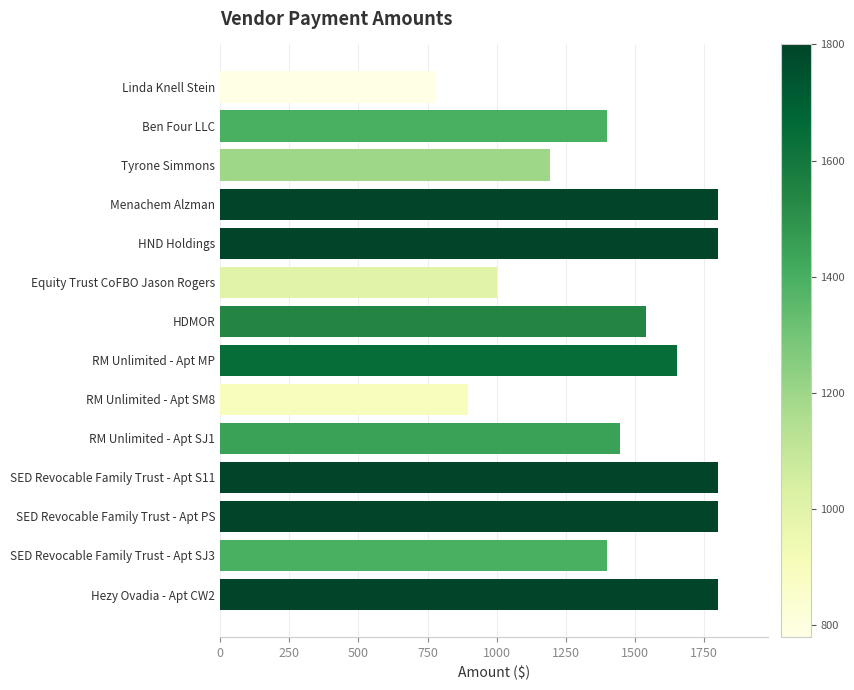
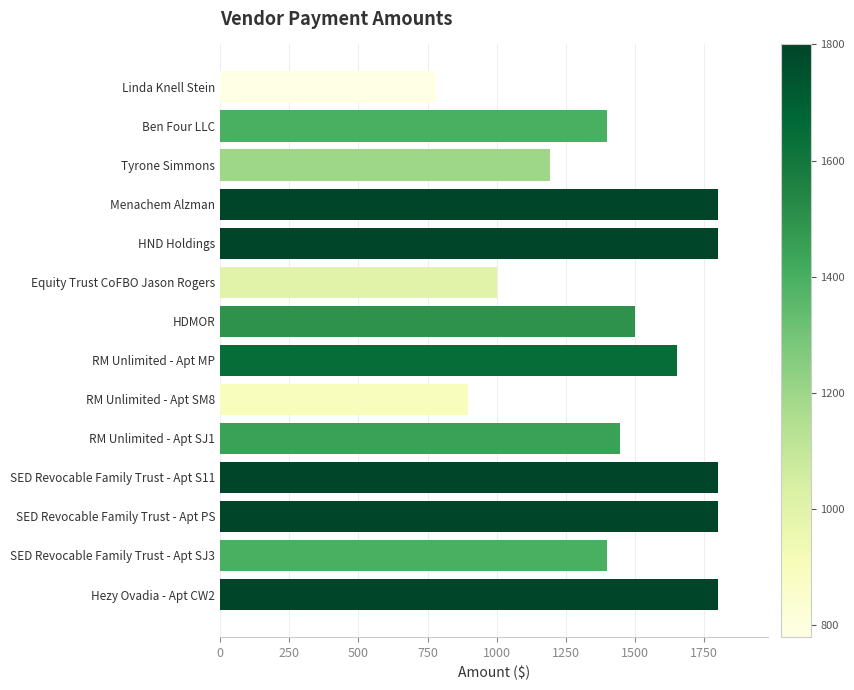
HDMOR: 1540 -> 1500
